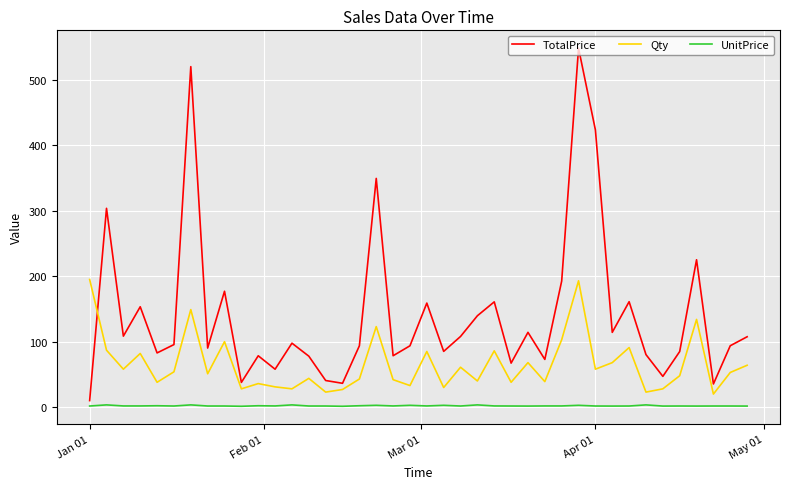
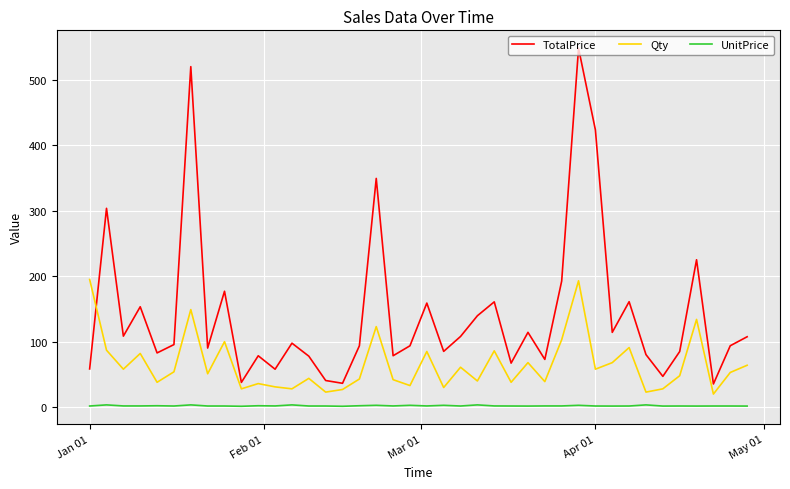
TotalPrice, Jan 01: 10 -> 60
